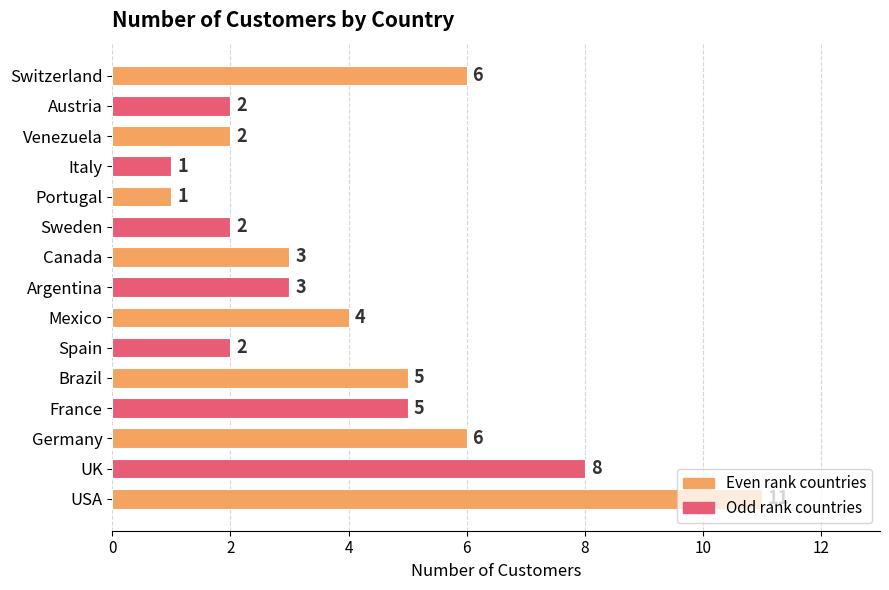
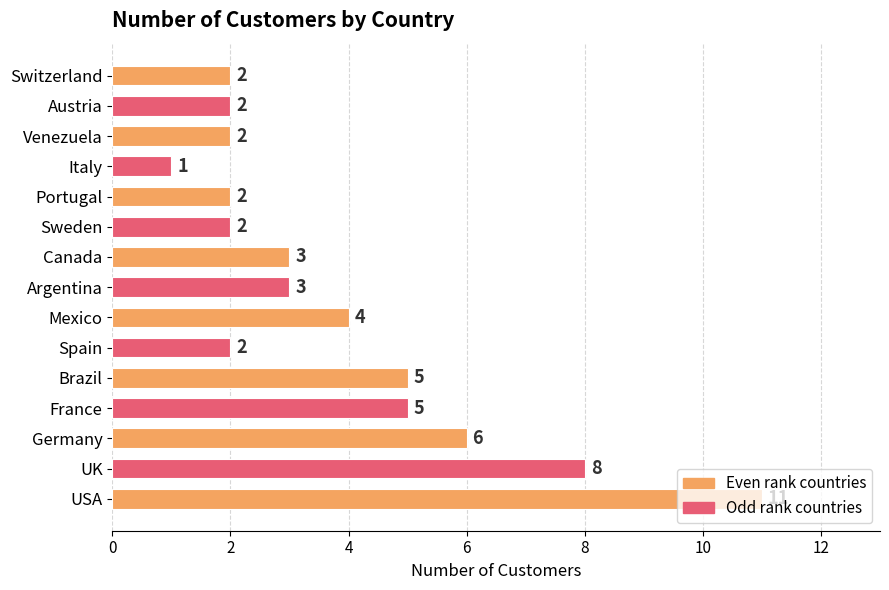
Switzerland: 6 -> 2
Portugal: 1 -> 2
